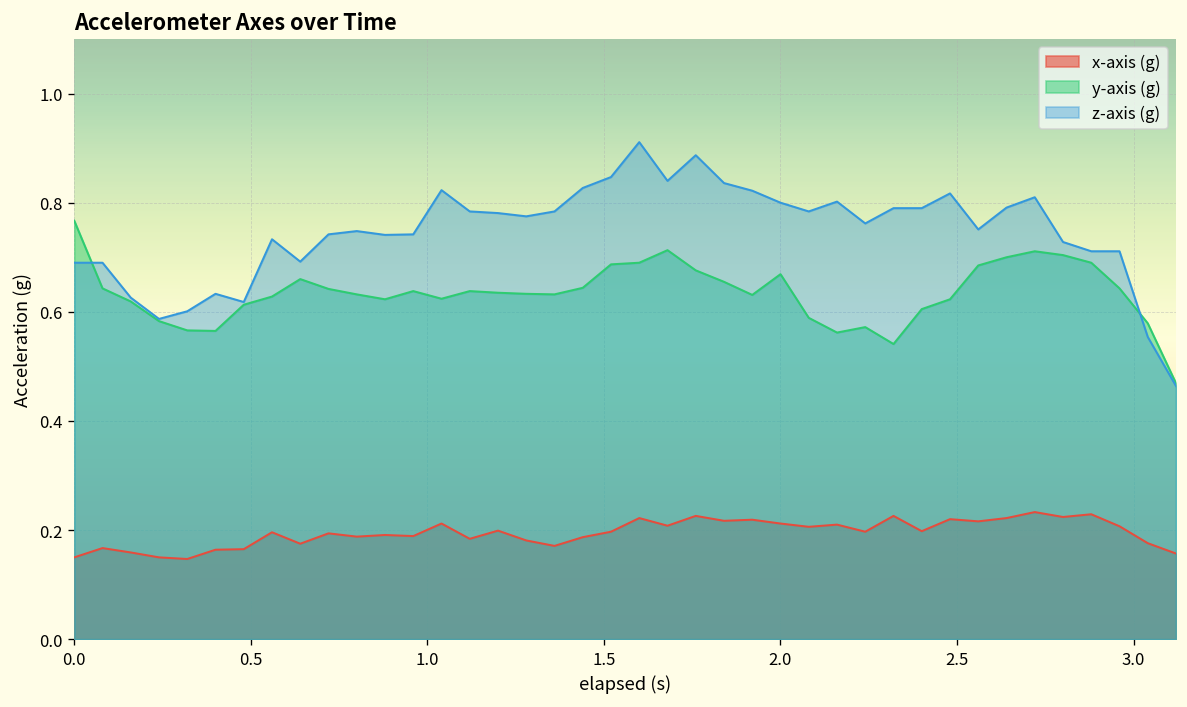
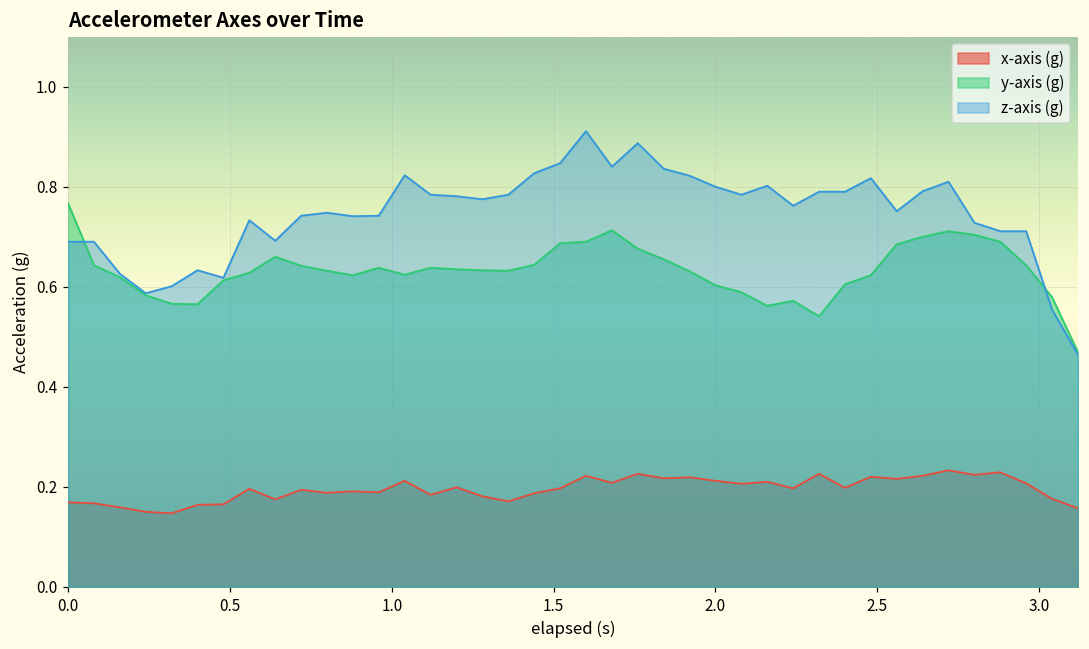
x-axis (g), 0.0: 0.15 -> 0.17
y-axis (g), 2.0: 0.67 -> 0.60
